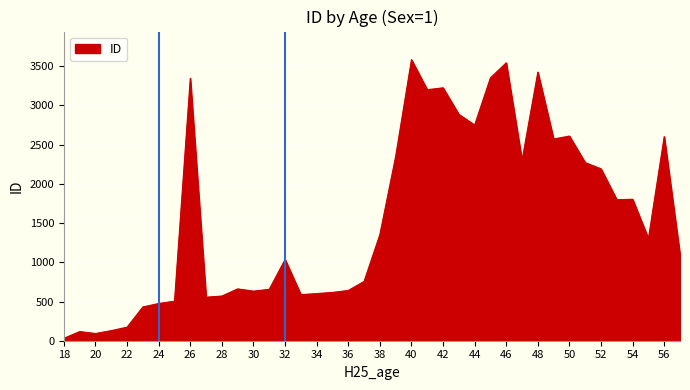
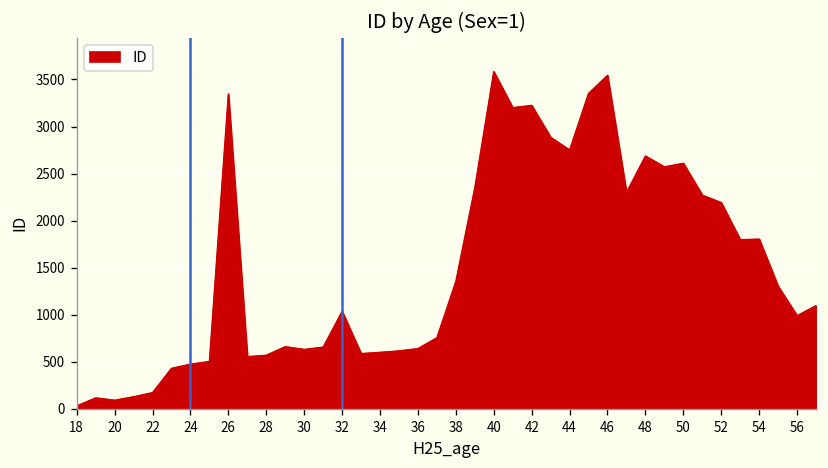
48: 3400 -> 2700
56: 2600 -> 1000
